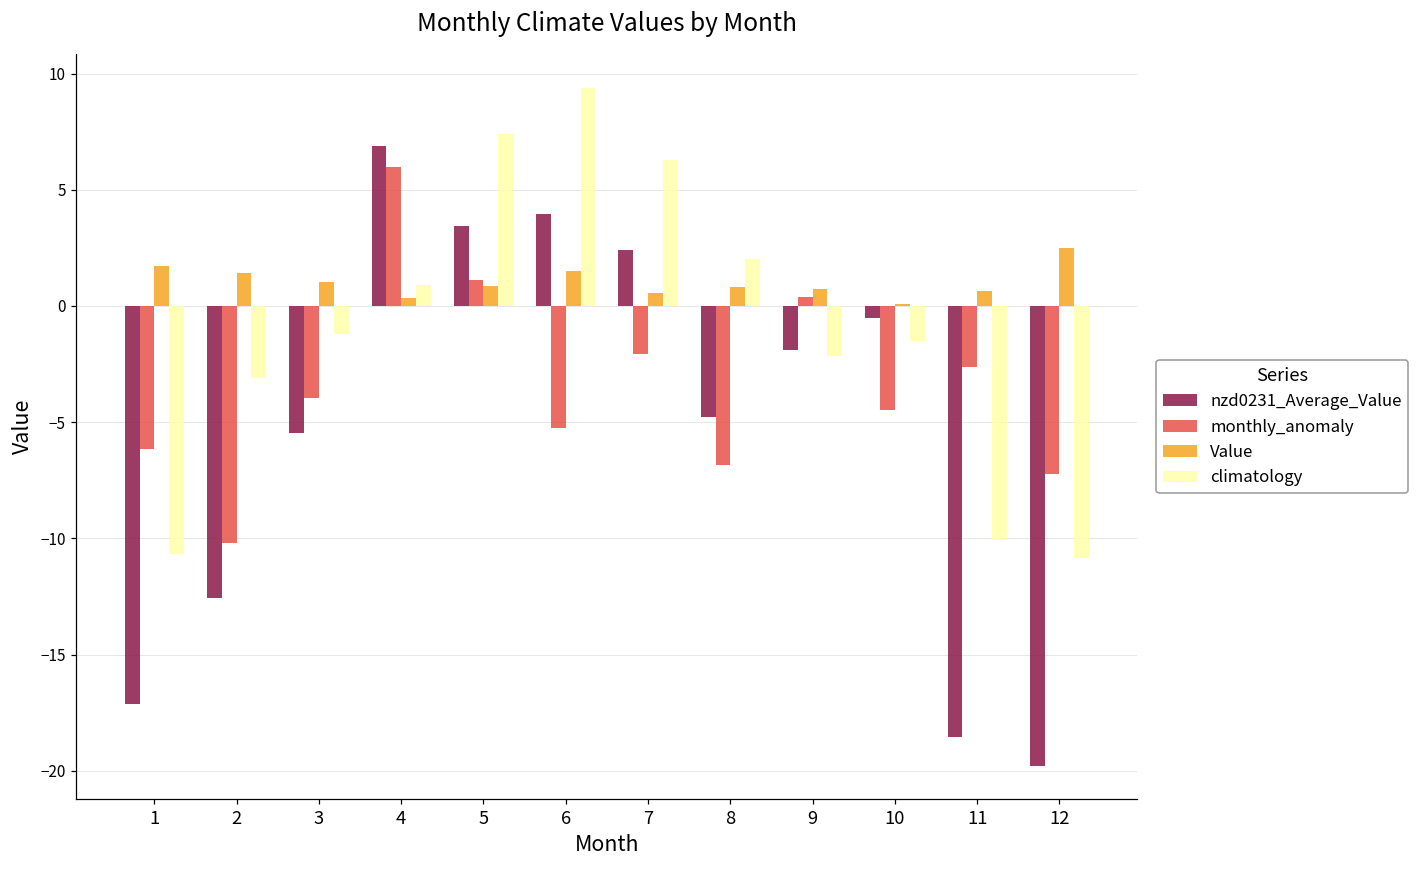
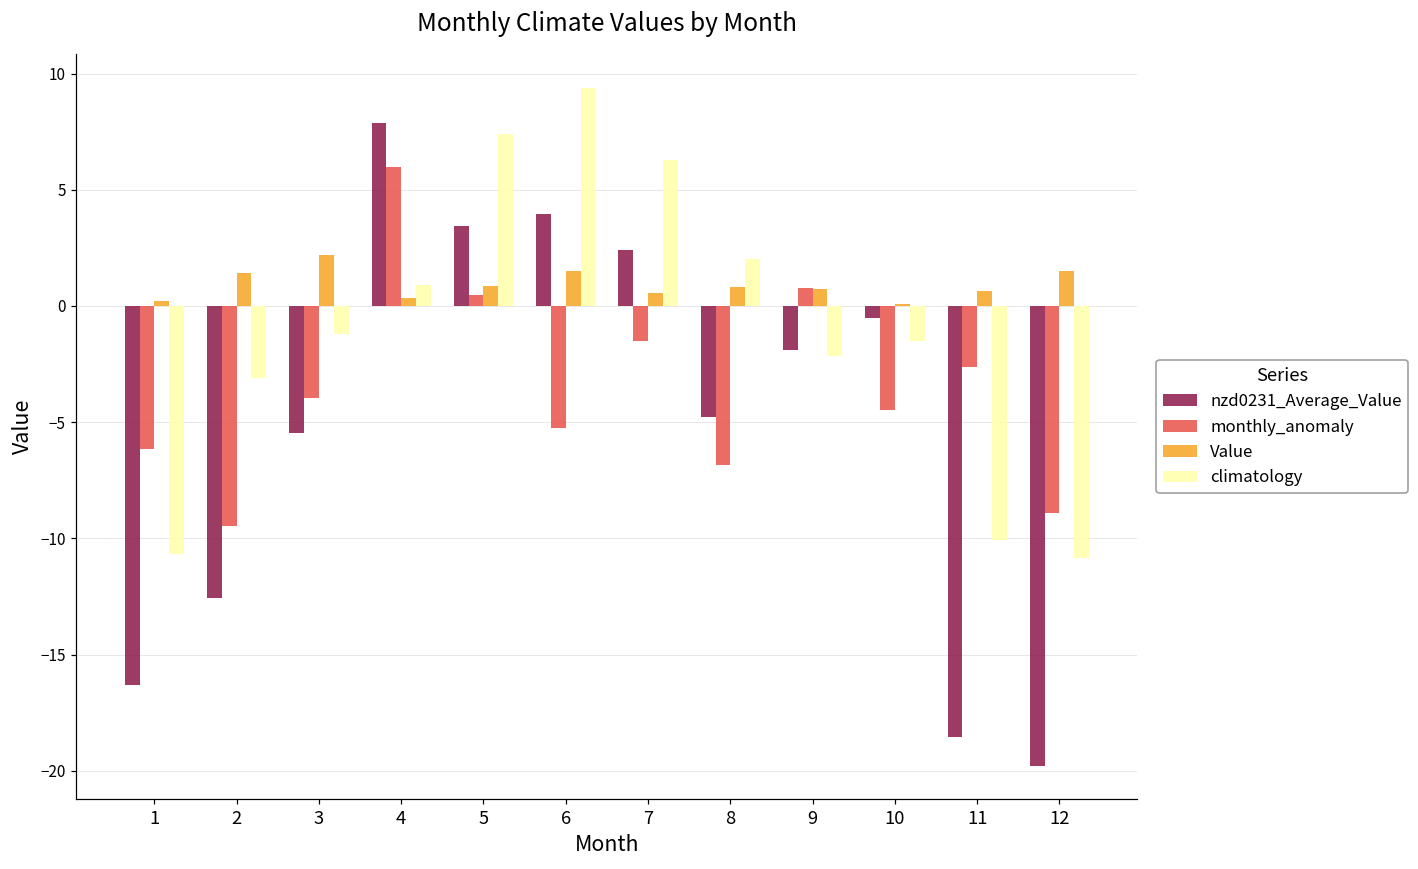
nzd0231_Average_Value, 1: -17.1 -> -16.3
Value, 1: 1.7 -> 0.2
monthly_anomaly, 2: -10.2 -> -9.5
Value, 3: 1.1 -> 2.2
nzd0231_Average_Value, 4: 6.9 -> 7.9
monthly_anomaly, 5: 1.1 -> 0.5
monthly_anomaly, 7: -2.1 -> -1.5
monthly_anomaly, 9: 0.4 -> 0.8
monthly_anomaly, 12: -7.2 -> -8.9
Value, 12: 2.5 -> 1.5
